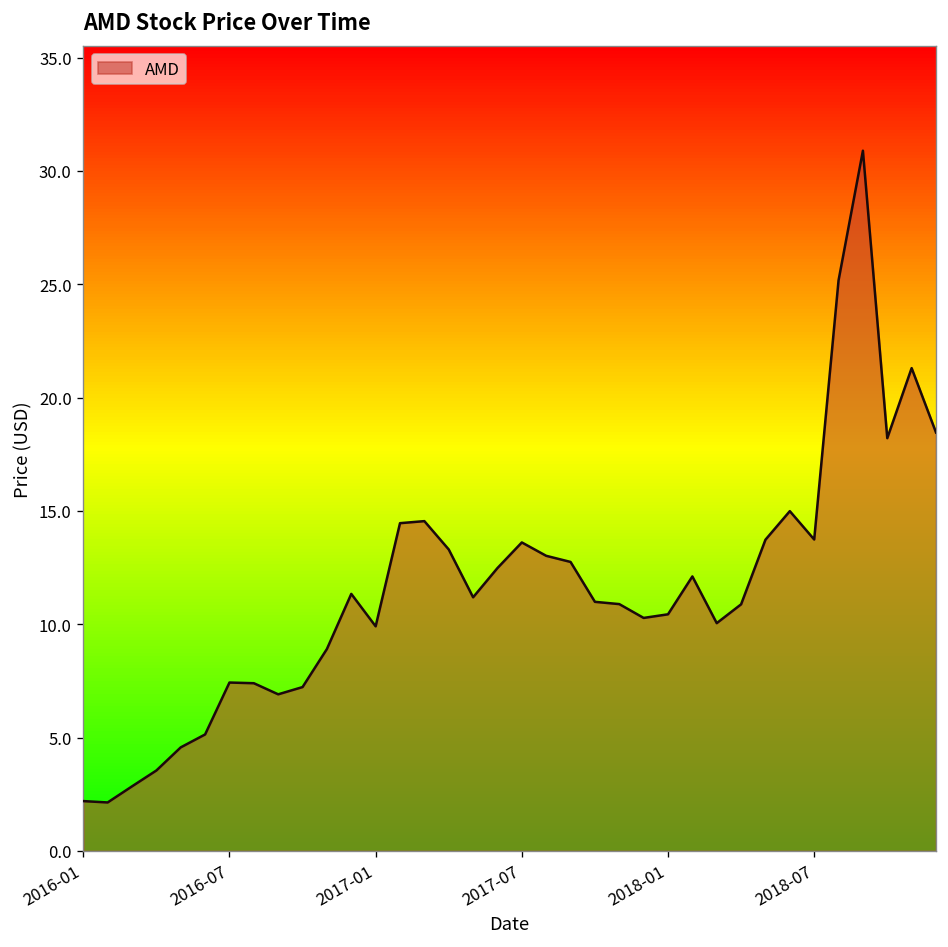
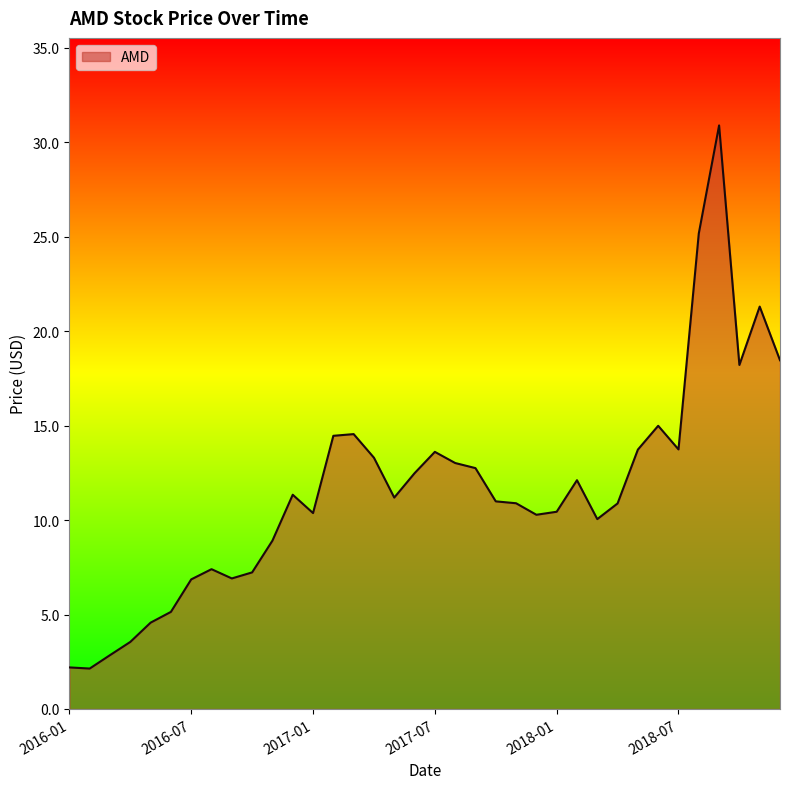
2016-07: 7.4 -> 6.9
2017-01: 9.9 -> 10.4
